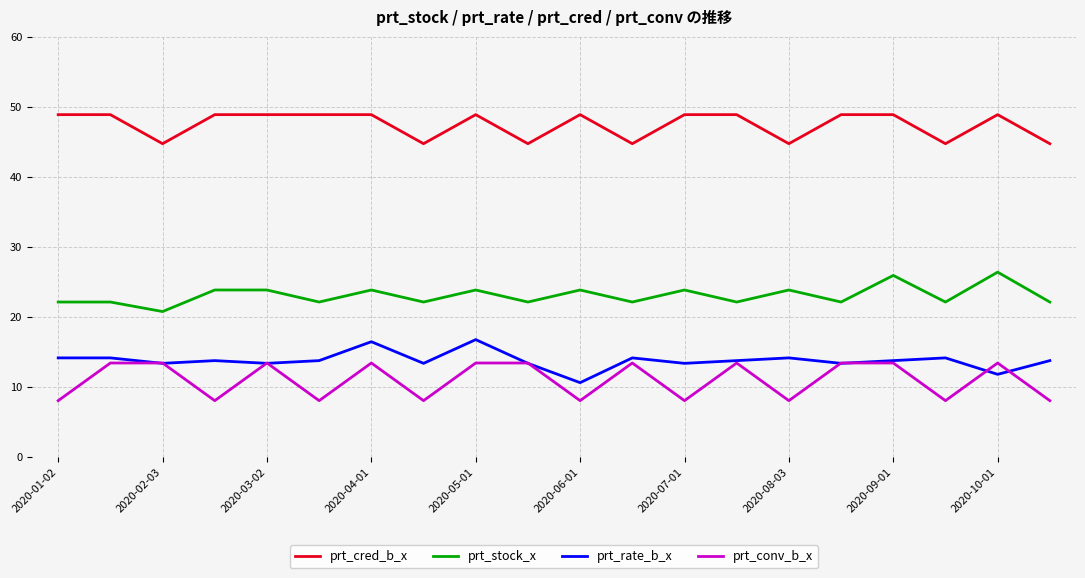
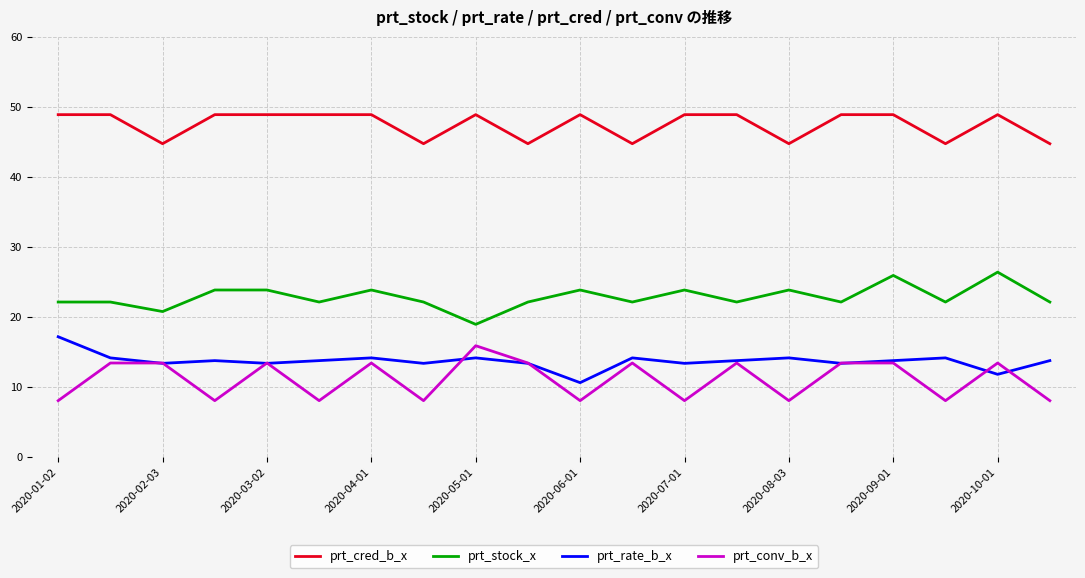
prt_rate_b_x, 2020-01-02: 14 -> 17
prt_rate_b_x, 2020-04-01: 16 -> 14
prt_stock_x, 2020-05-01: 24 -> 19
prt_rate_b_x, 2020-05-01: 17 -> 14
prt_conv_b_x, 2020-05-01: 13 -> 16
